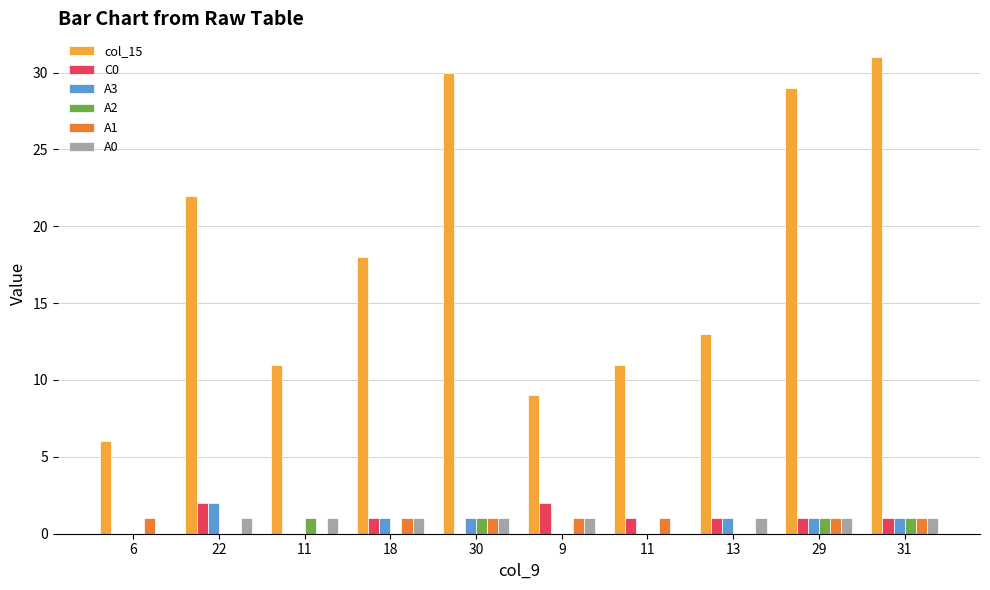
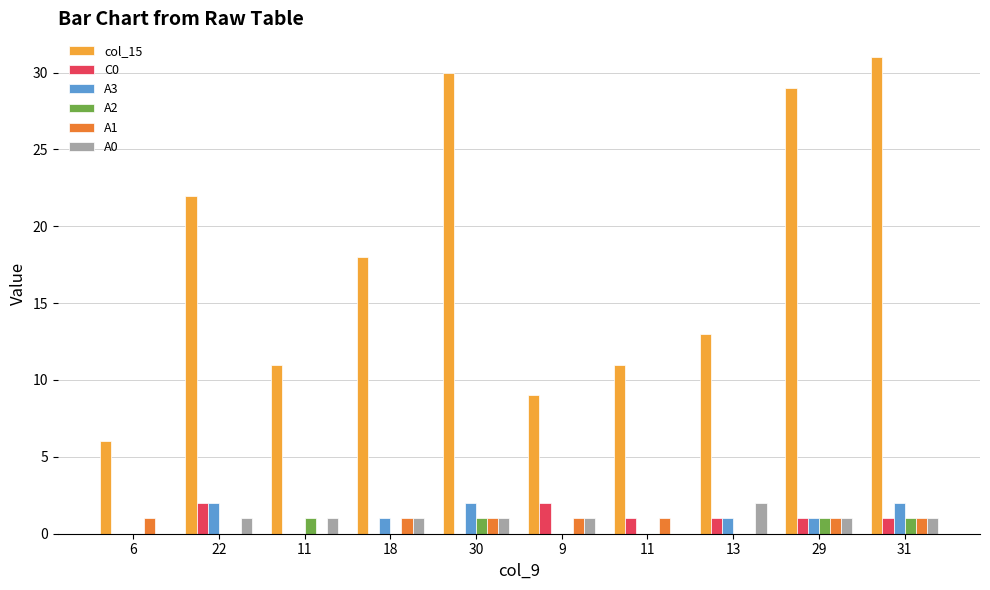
C0, 18: 1 -> 0
A3, 30: 1 -> 2
A0, 13: 1 -> 2
A3, 31: 1 -> 2
